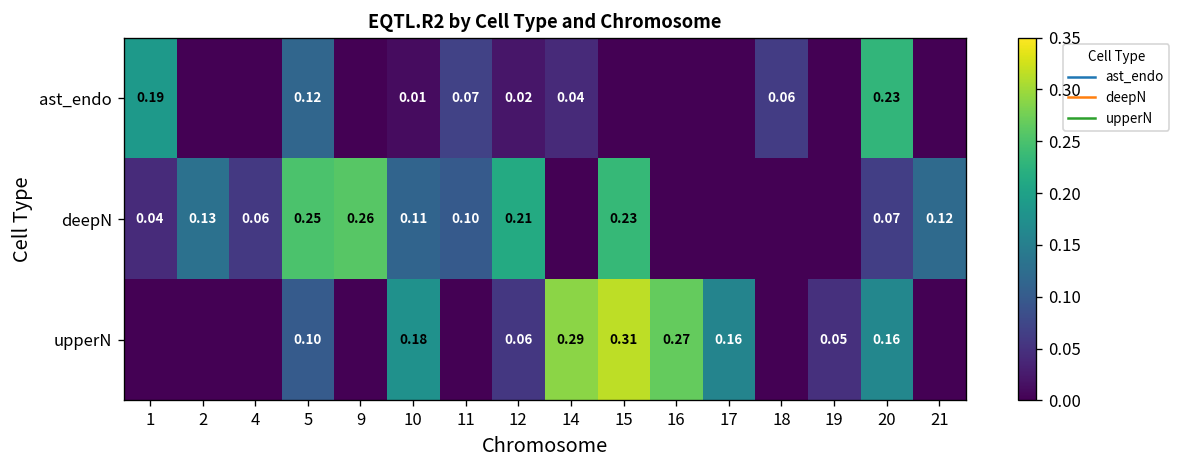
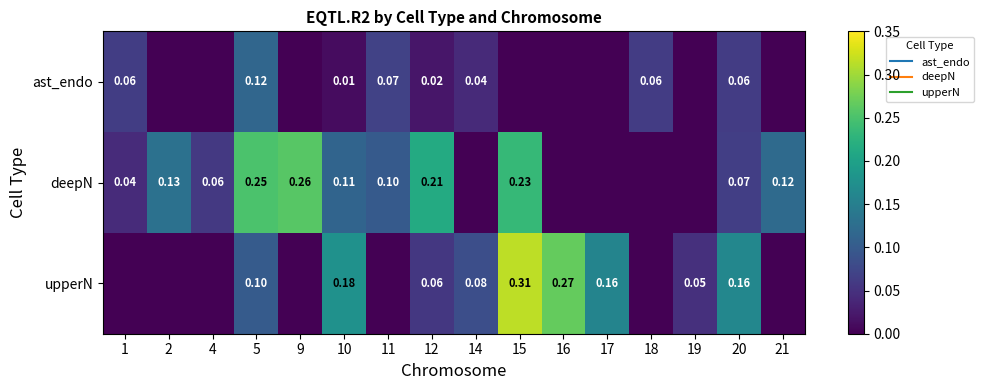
ast_endo, 1: 0.19 -> 0.06
ast_endo, 20: 0.23 -> 0.06
upperN, 14: 0.29 -> 0.08
